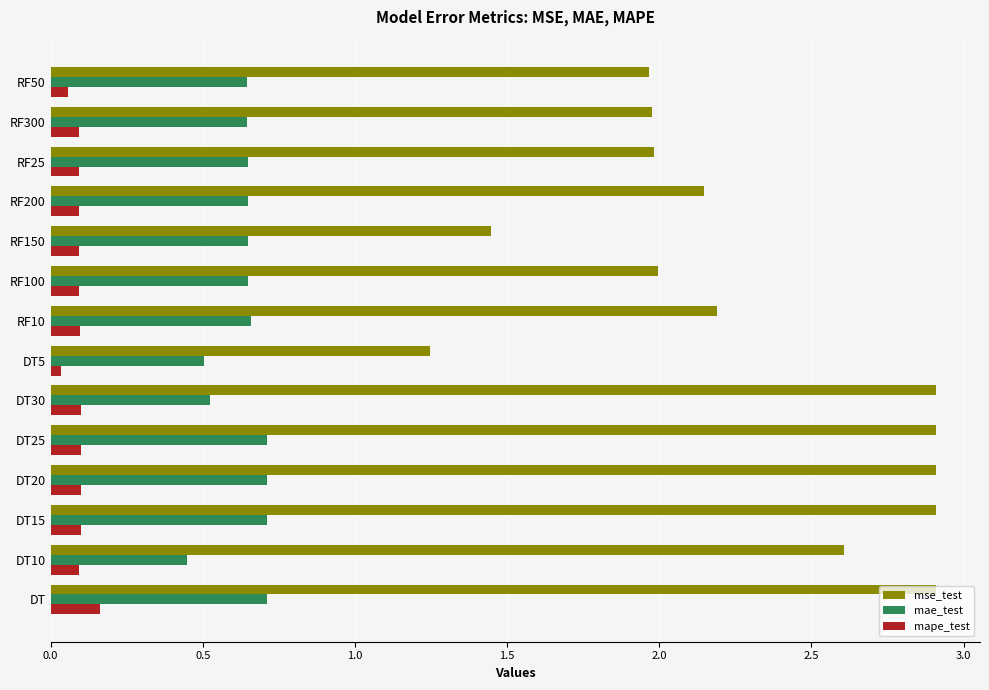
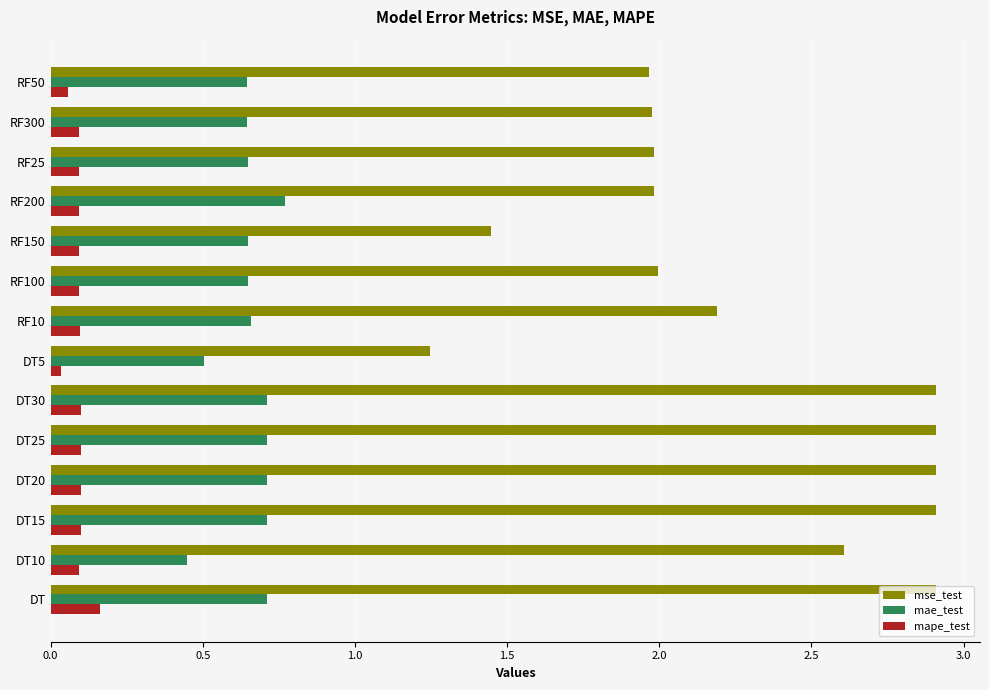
mse_test, RF200: 2.15 -> 1.98
mae_test, RF200: 0.65 -> 0.77
mae_test, DT30: 0.52 -> 0.71
